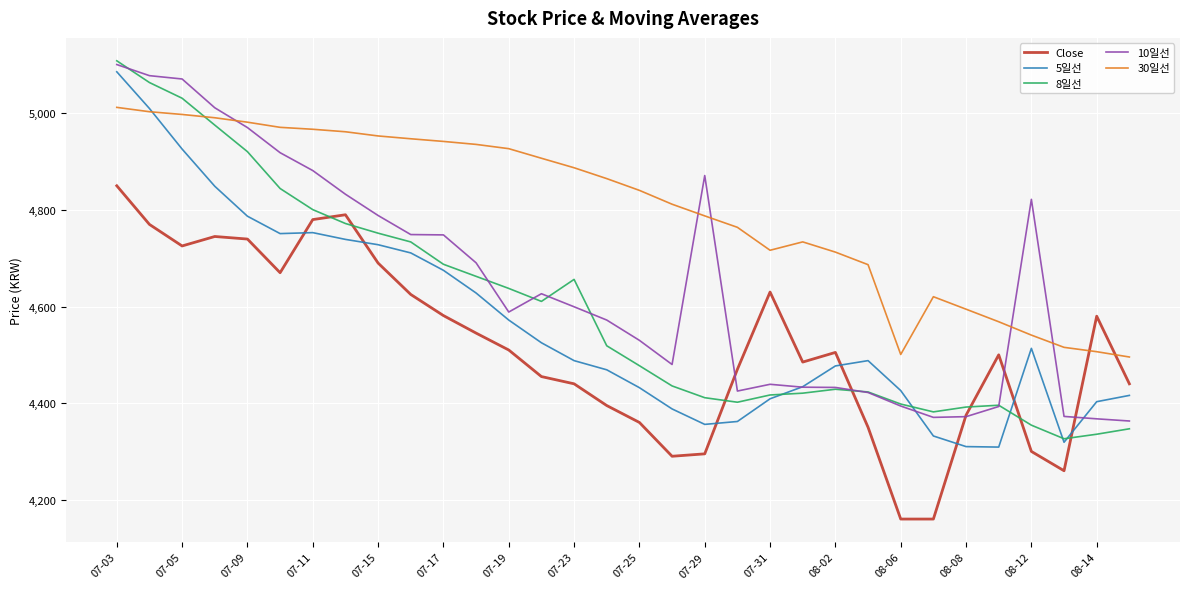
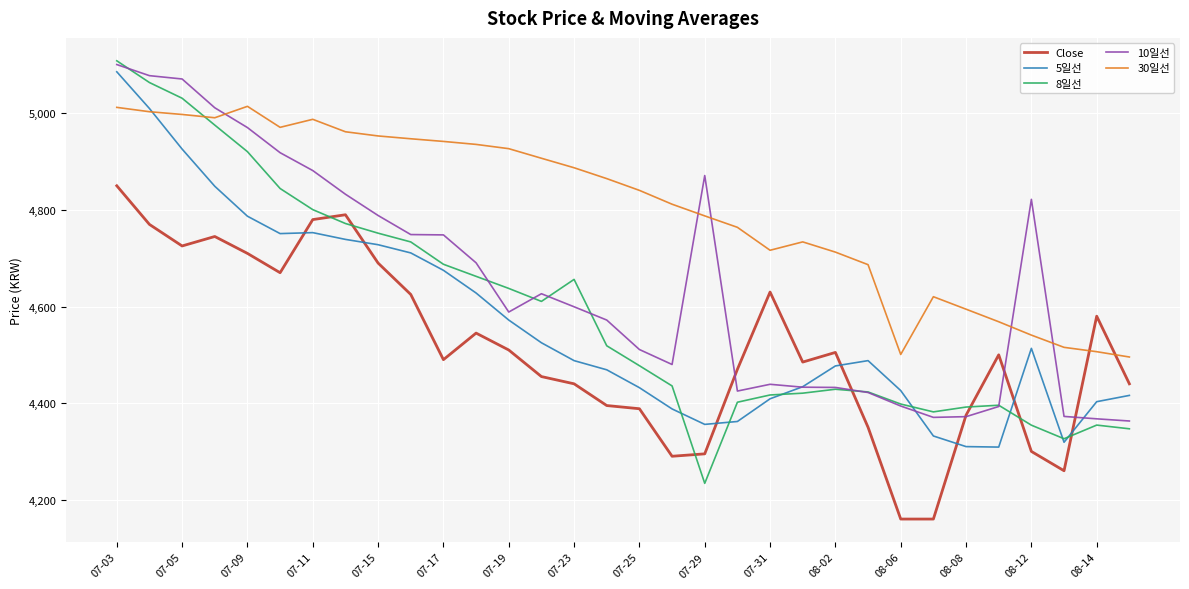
Close, 07-09: 4,740 -> 4,710
30일선, 07-09: 4,980 -> 5,010
30일선, 07-11: 4,970 -> 4,990
Close, 07-17: 4,580 -> 4,490
Close, 07-25: 4,360 -> 4,390
10일선, 07-25: 4,530 -> 4,510
8일선, 07-29: 4,410 -> 4,230
8일선, 08-14: 4,340 -> 4,350
